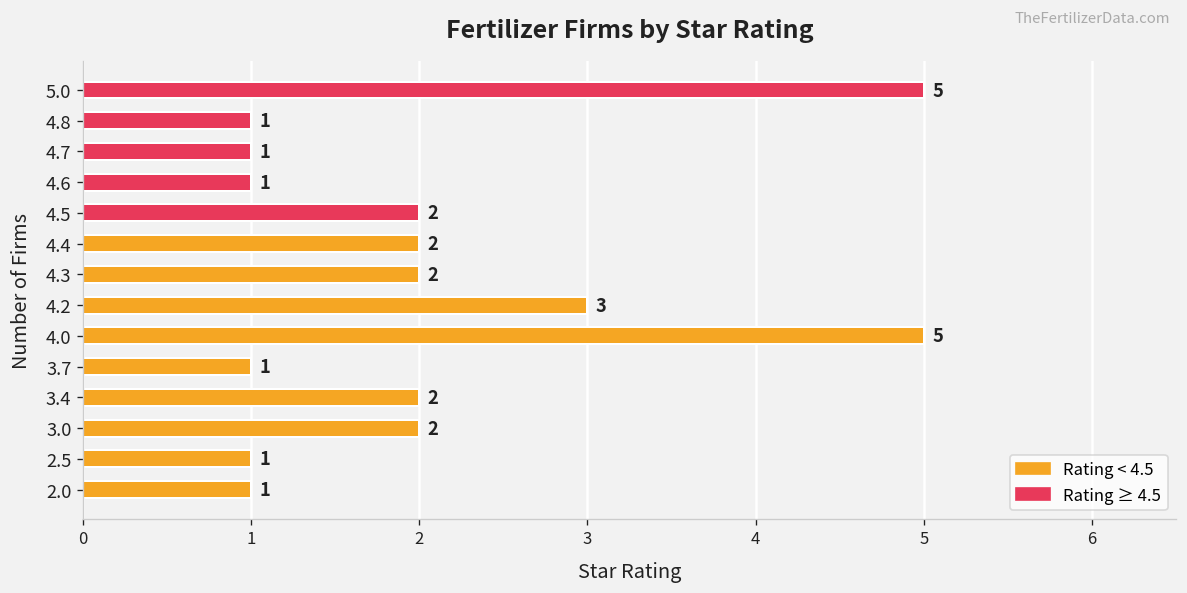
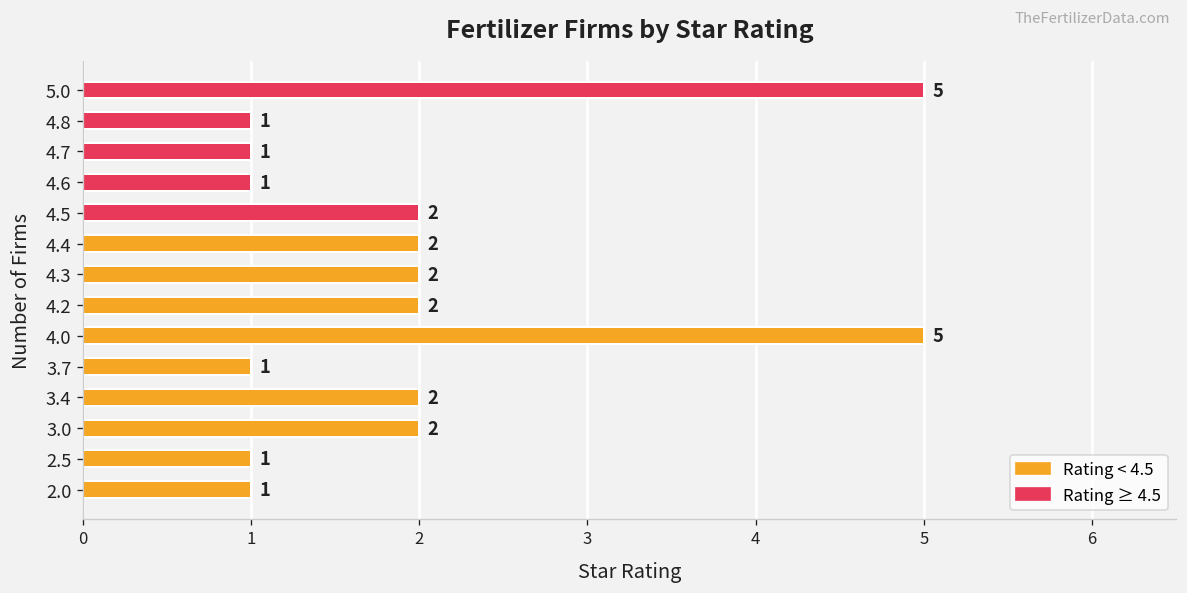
4.2: 3 -> 2
